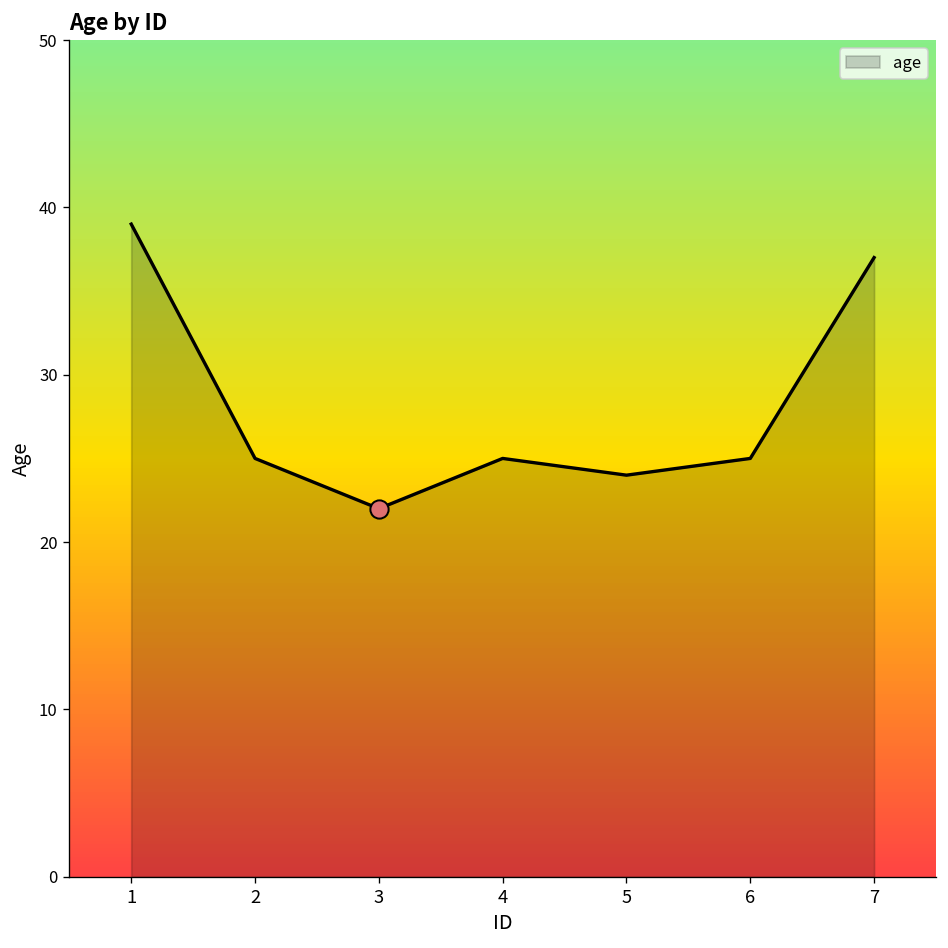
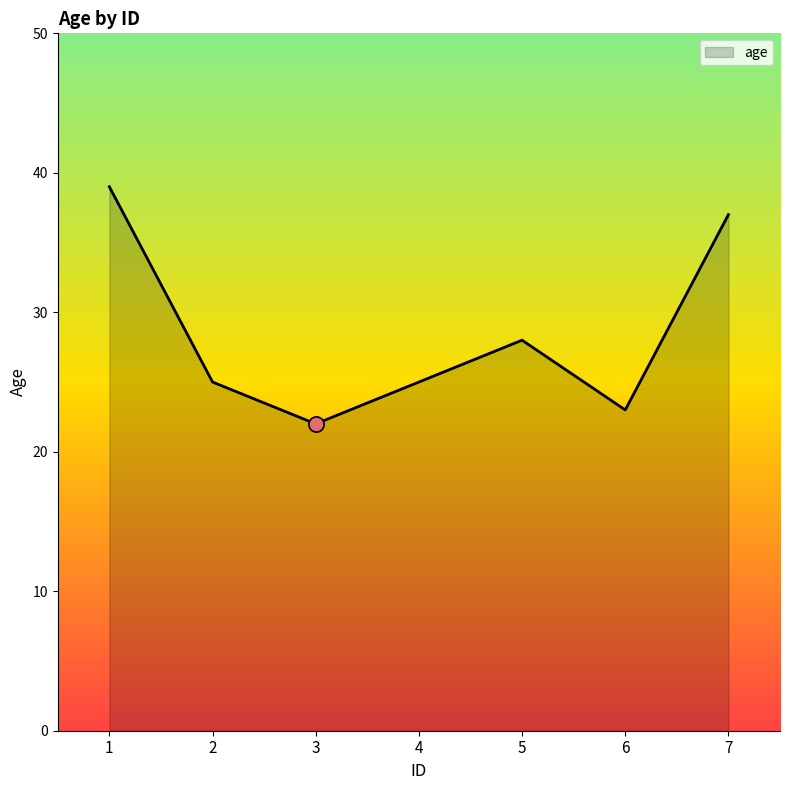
age, 5: 24 -> 28
age, 6: 25 -> 23
